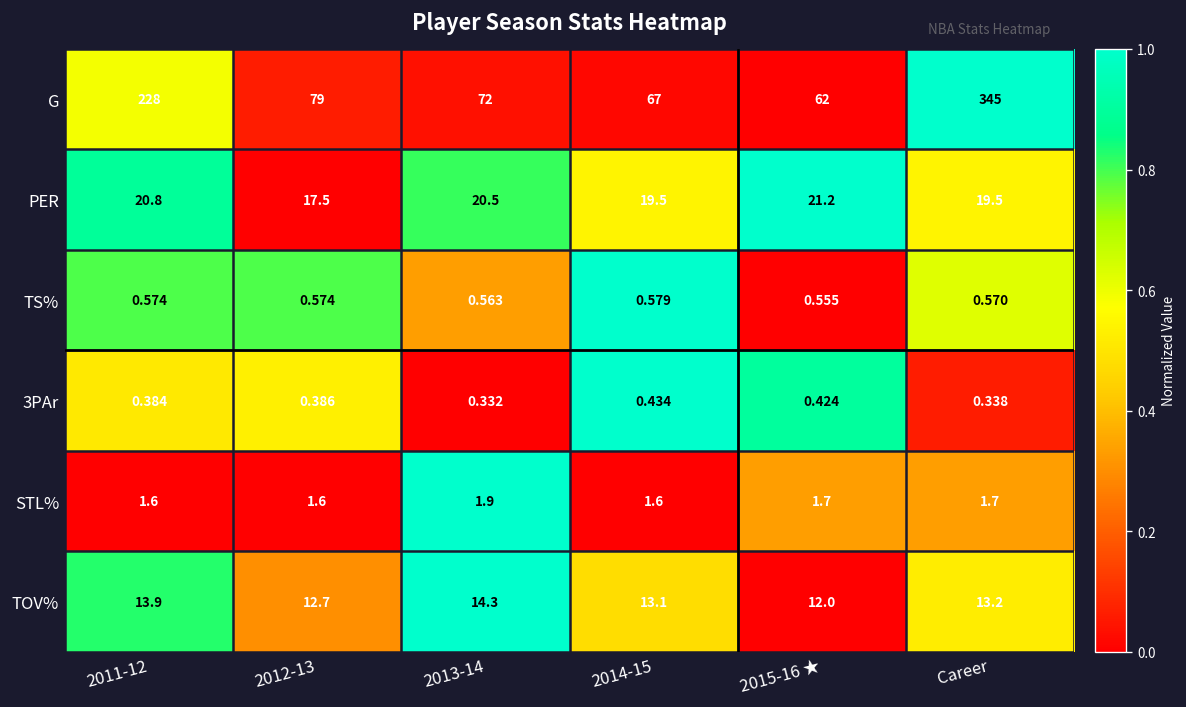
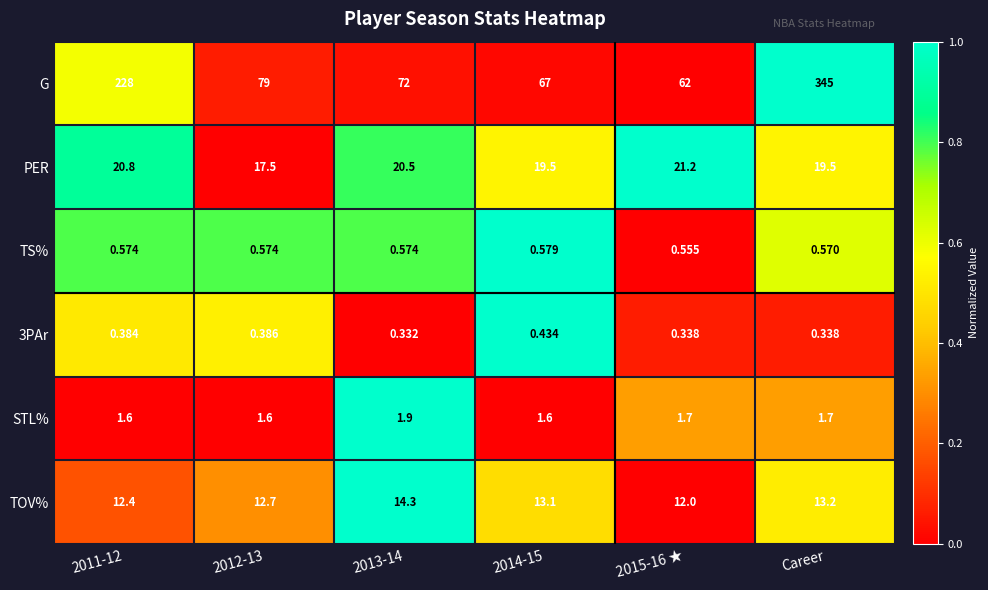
TS%, 2013-14: 0.563 -> 0.574
3PAr, 2015-16 ★: 0.424 -> 0.338
TOV%, 2011-12: 13.9 -> 12.4
